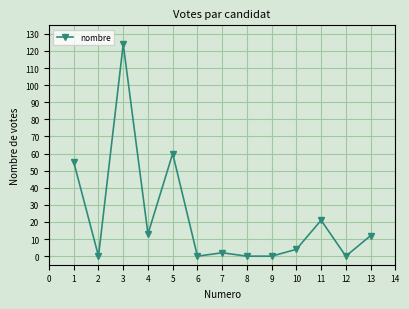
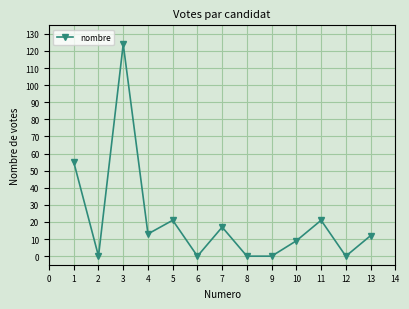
5: 60 -> 21
7: 2 -> 17
10: 4 -> 9
